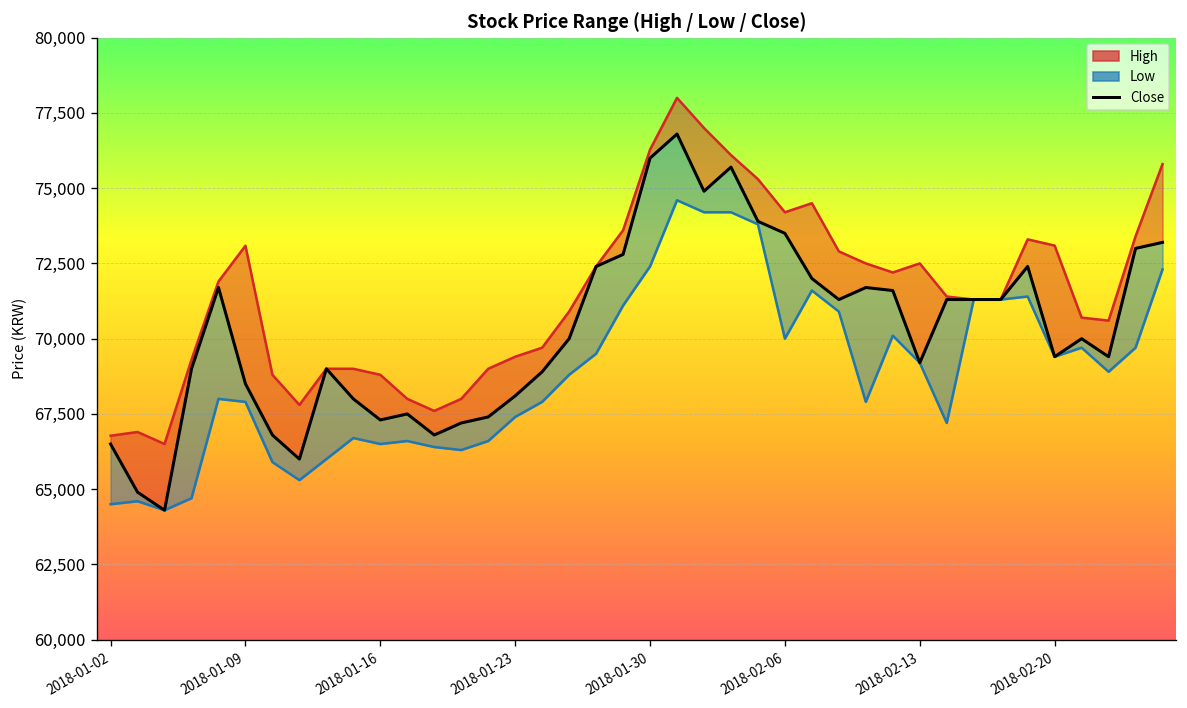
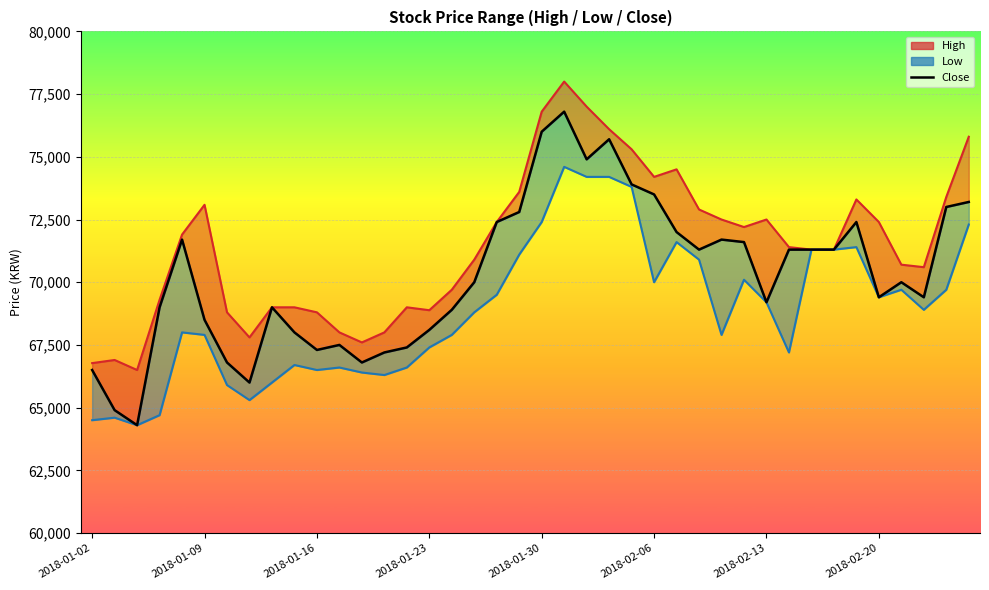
High, 2018-01-23: 69,400 -> 68,900
High, 2018-01-30: 76,300 -> 76,800
High, 2018-02-20: 73,100 -> 72,400
